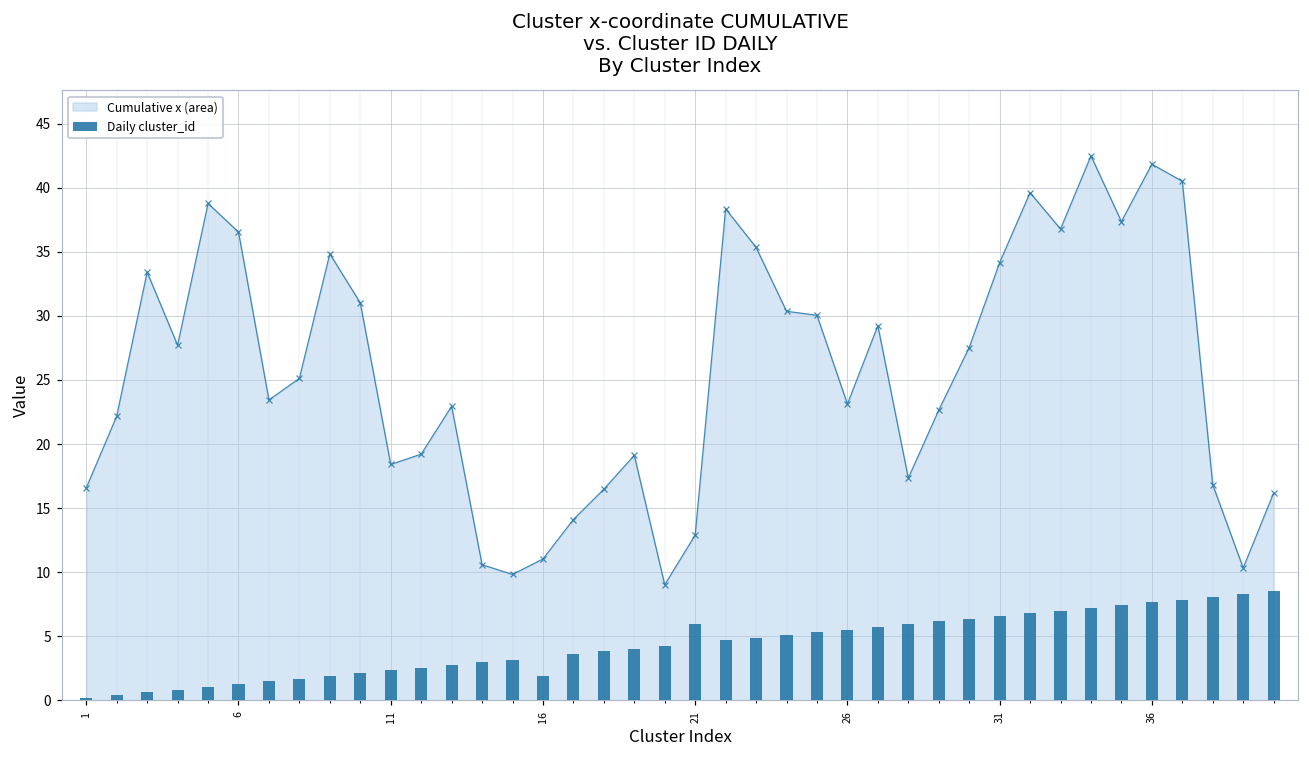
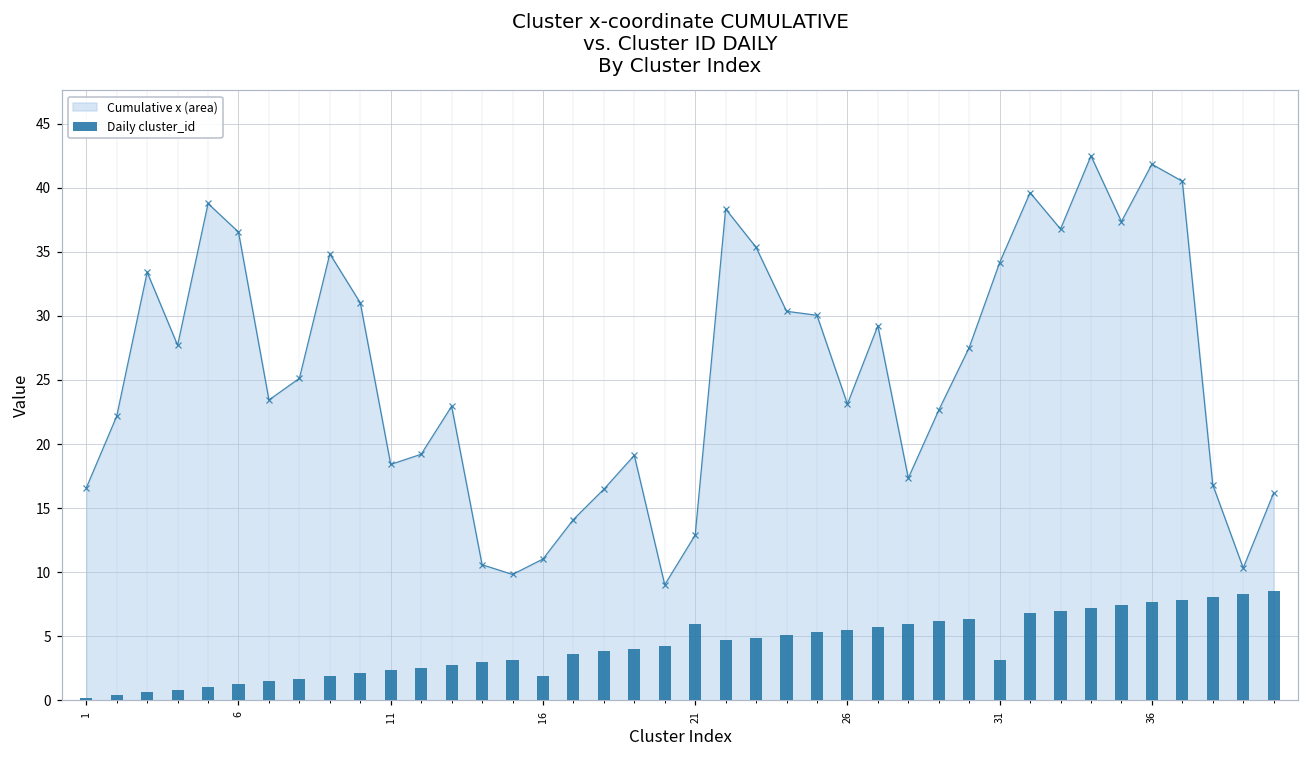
Daily cluster_id, 31: 6.6 -> 3.2
